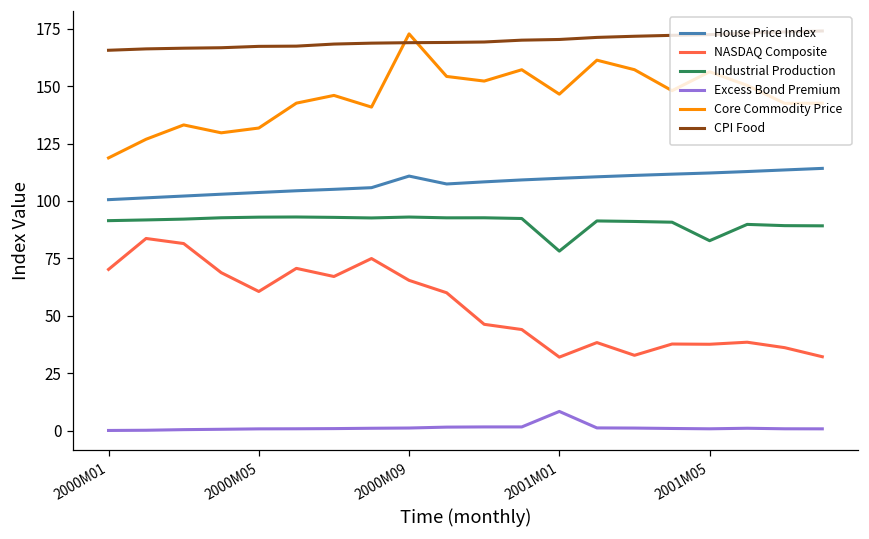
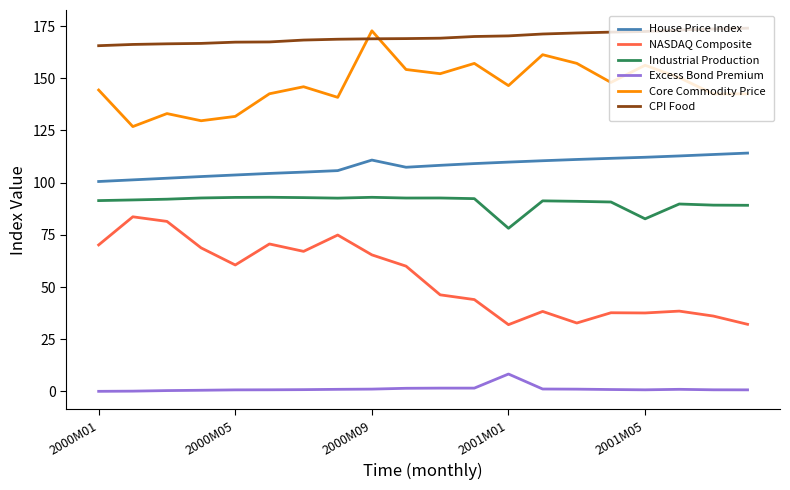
Core Commodity Price, 2000M01: 119 -> 144
